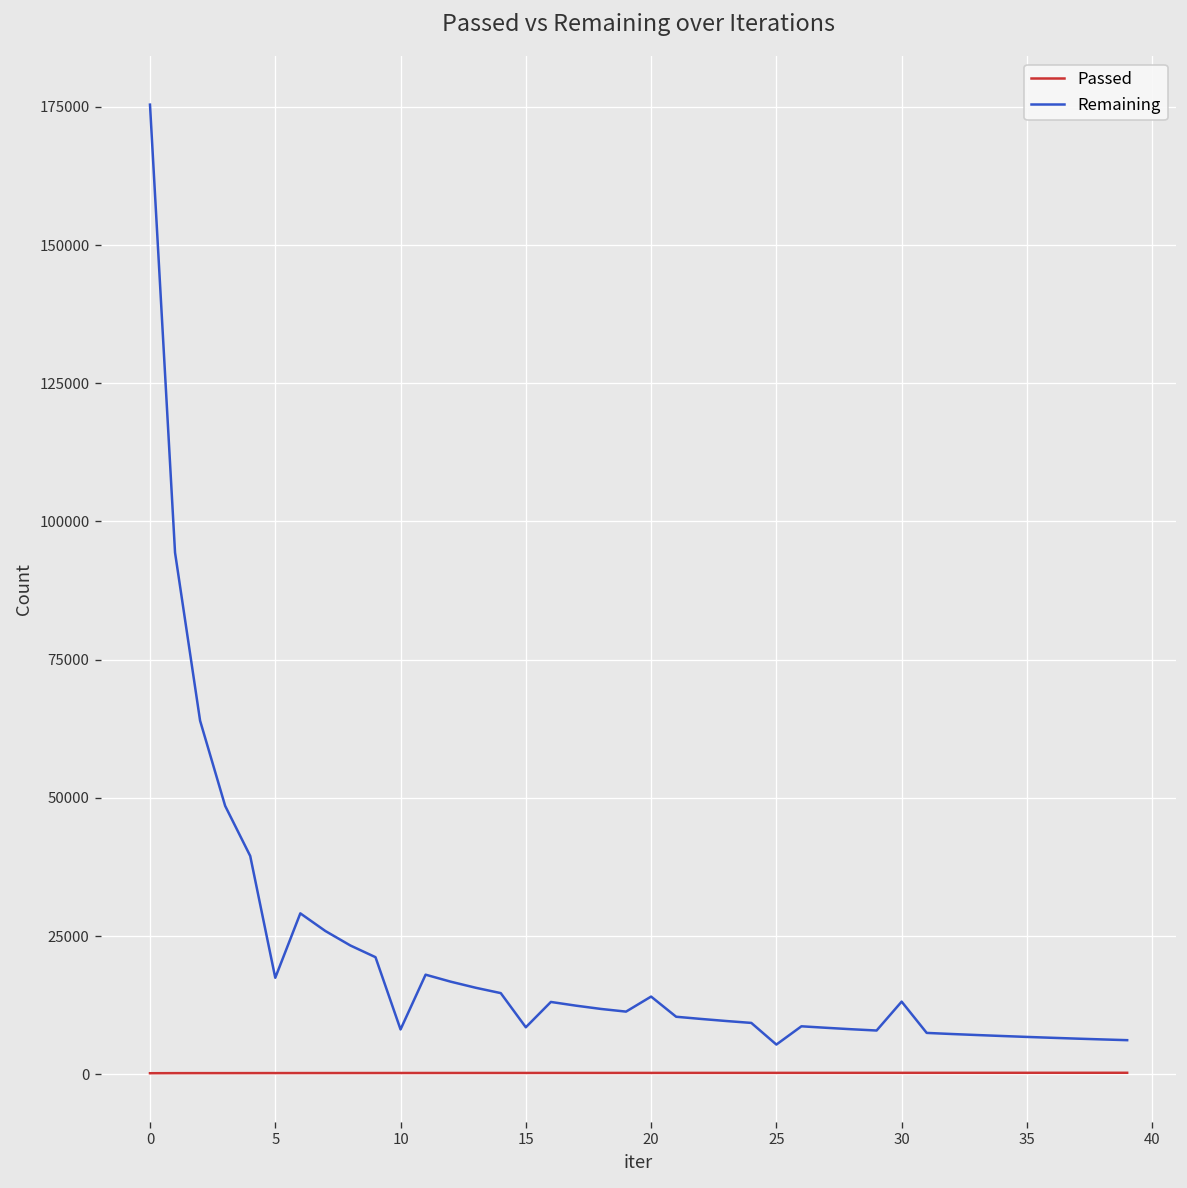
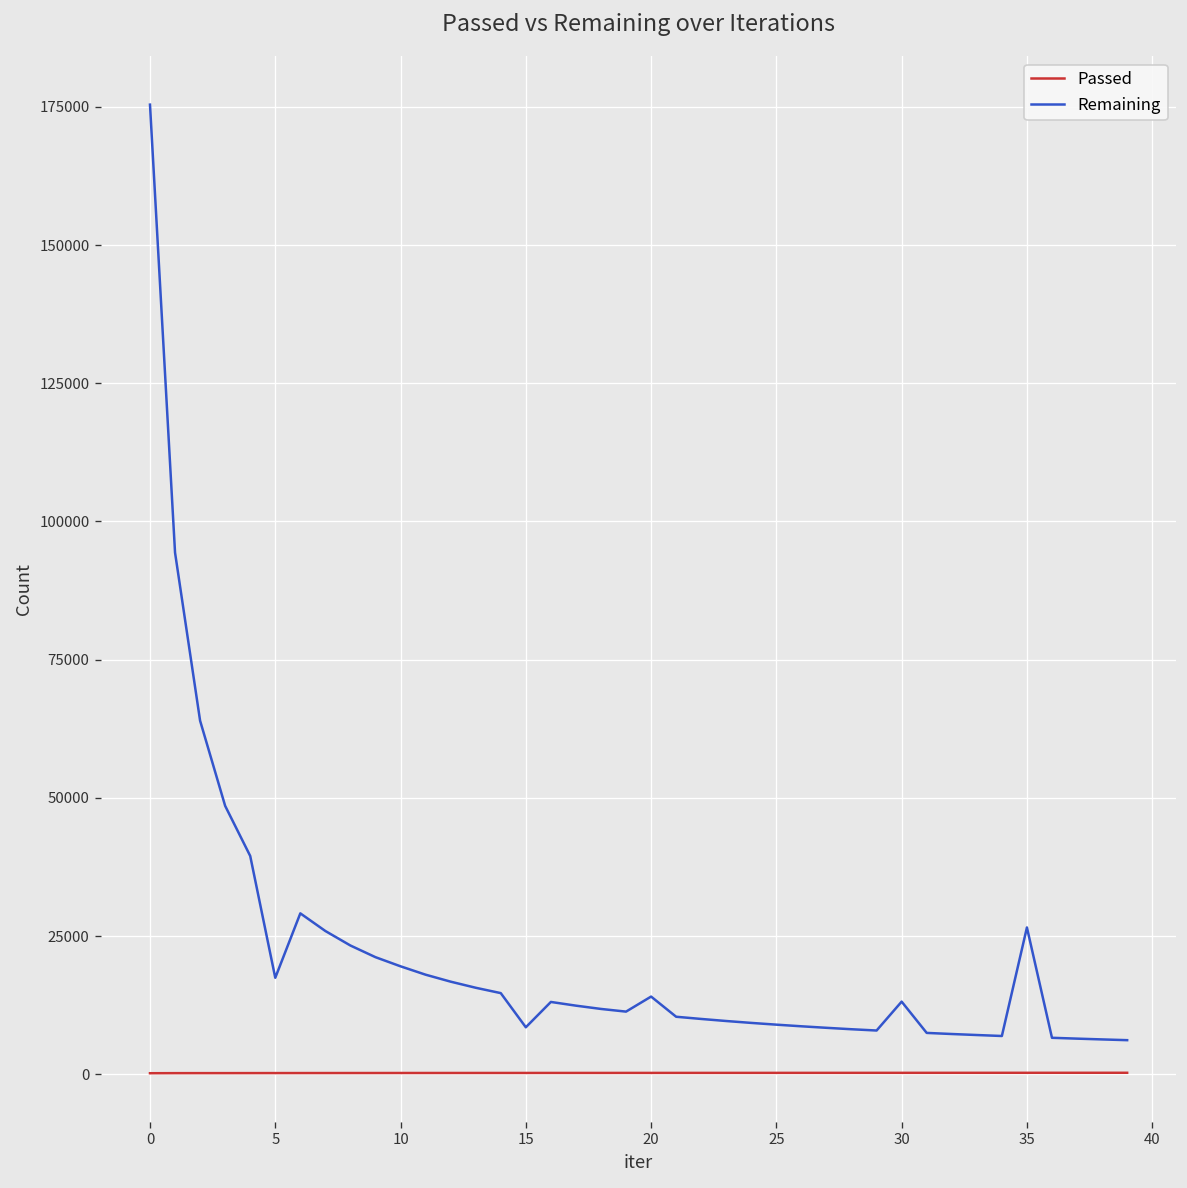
Remaining, 10: 8000 -> 20000
Remaining, 25: 5000 -> 9000
Remaining, 35: 7000 -> 27000
